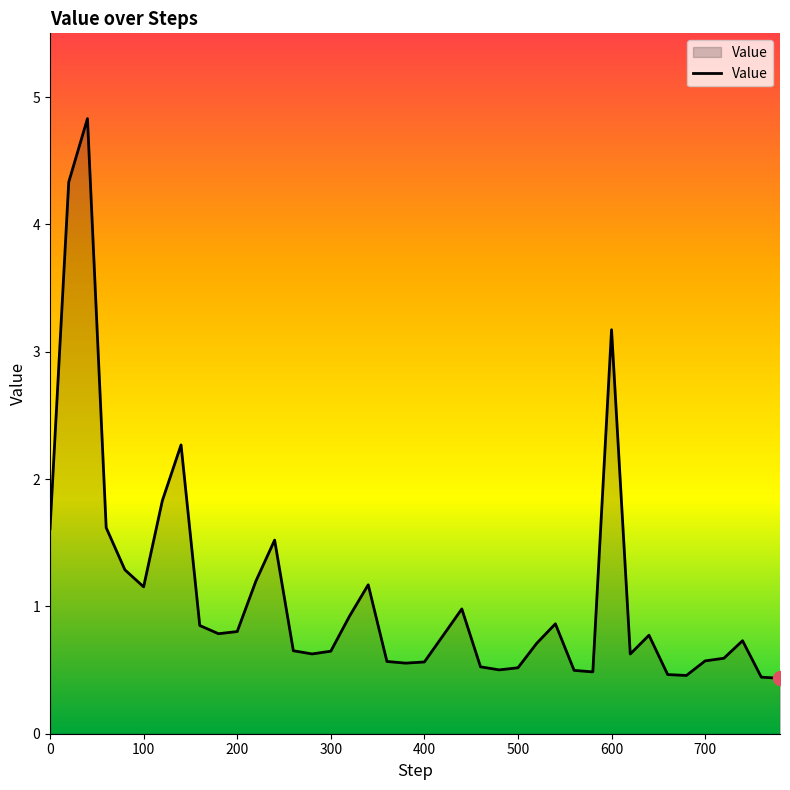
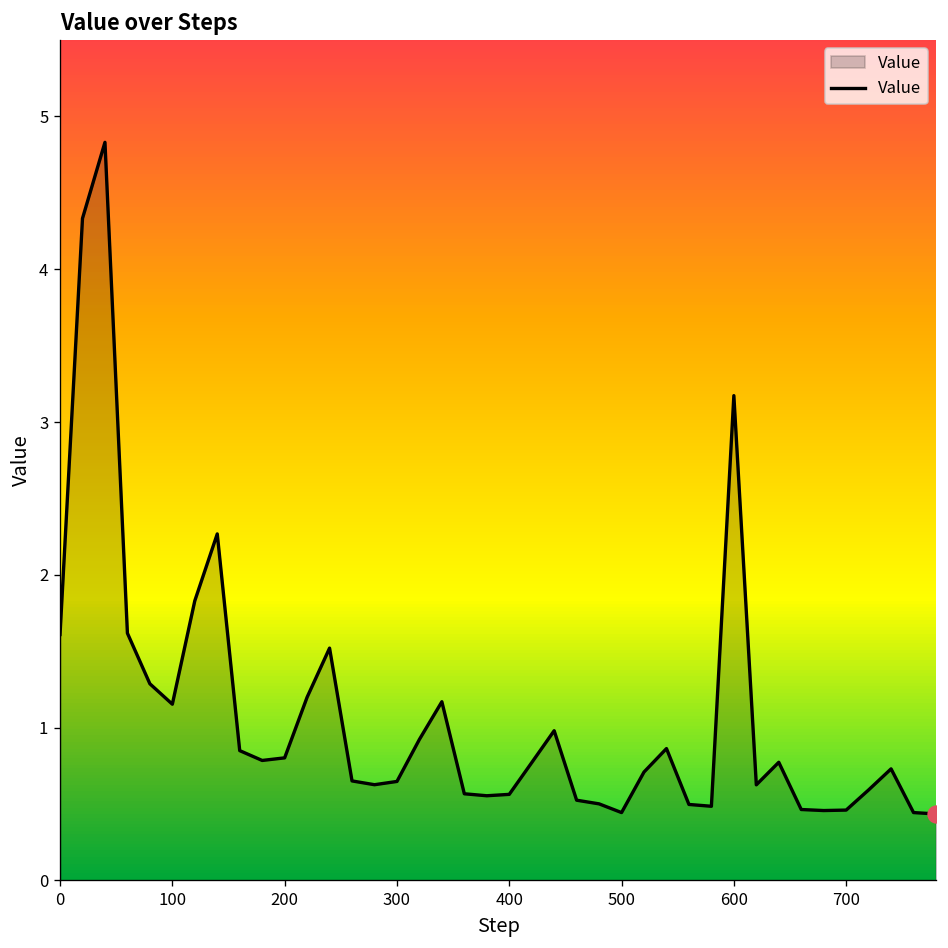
Value, 500: 0.52 -> 0.44
Value, 700: 0.57 -> 0.46
